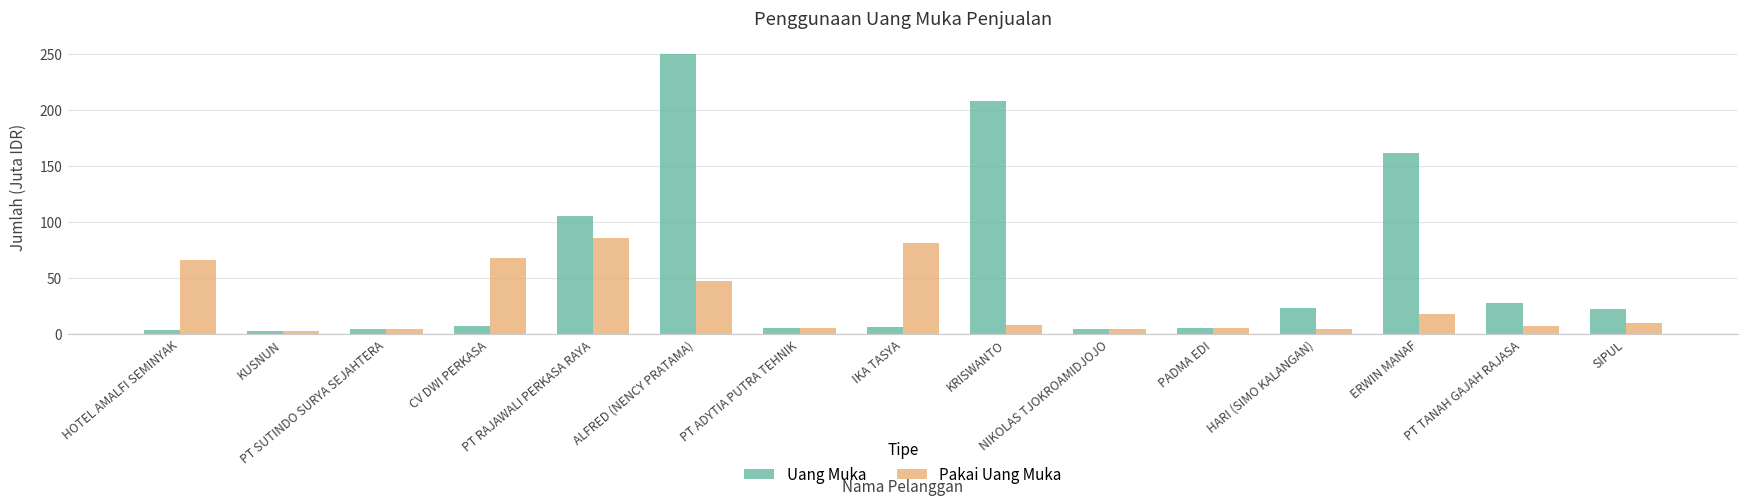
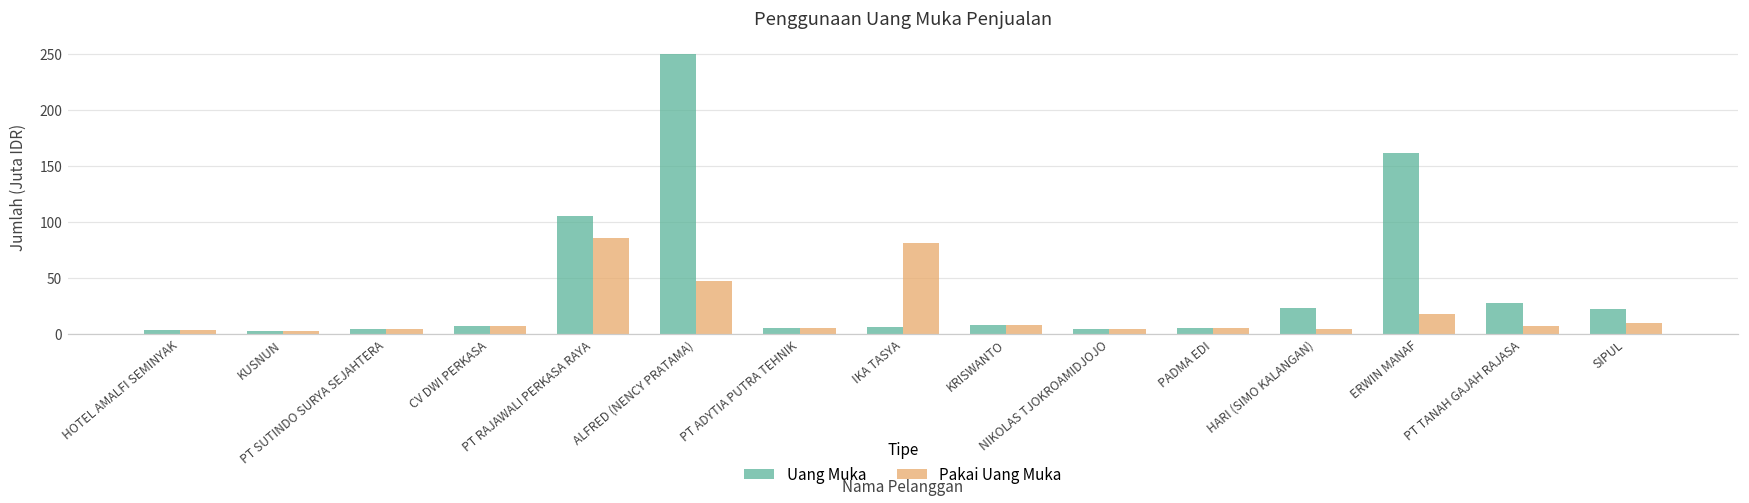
Pakai Uang Muka, HOTEL AMALFI SEMINYAK: 66 -> 4
Pakai Uang Muka, CV DWI PERKASA: 68 -> 8
Uang Muka, KRISWANTO: 208 -> 8
